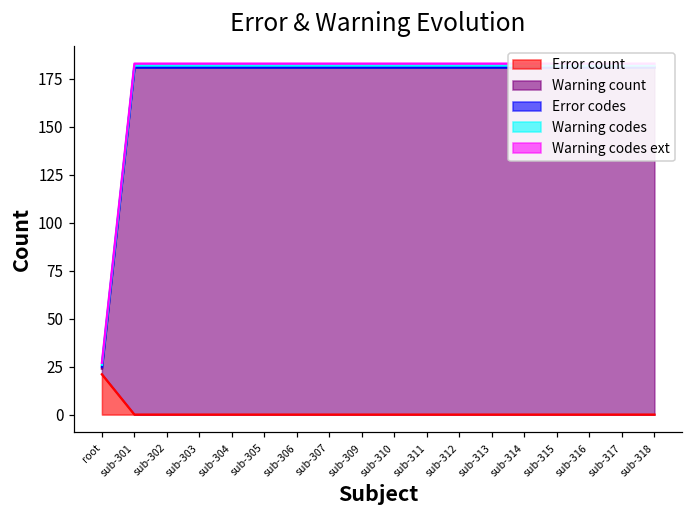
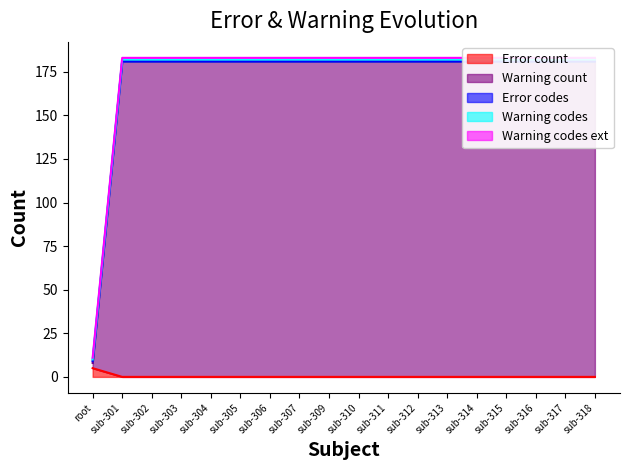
Error count, root: 21 -> 5
